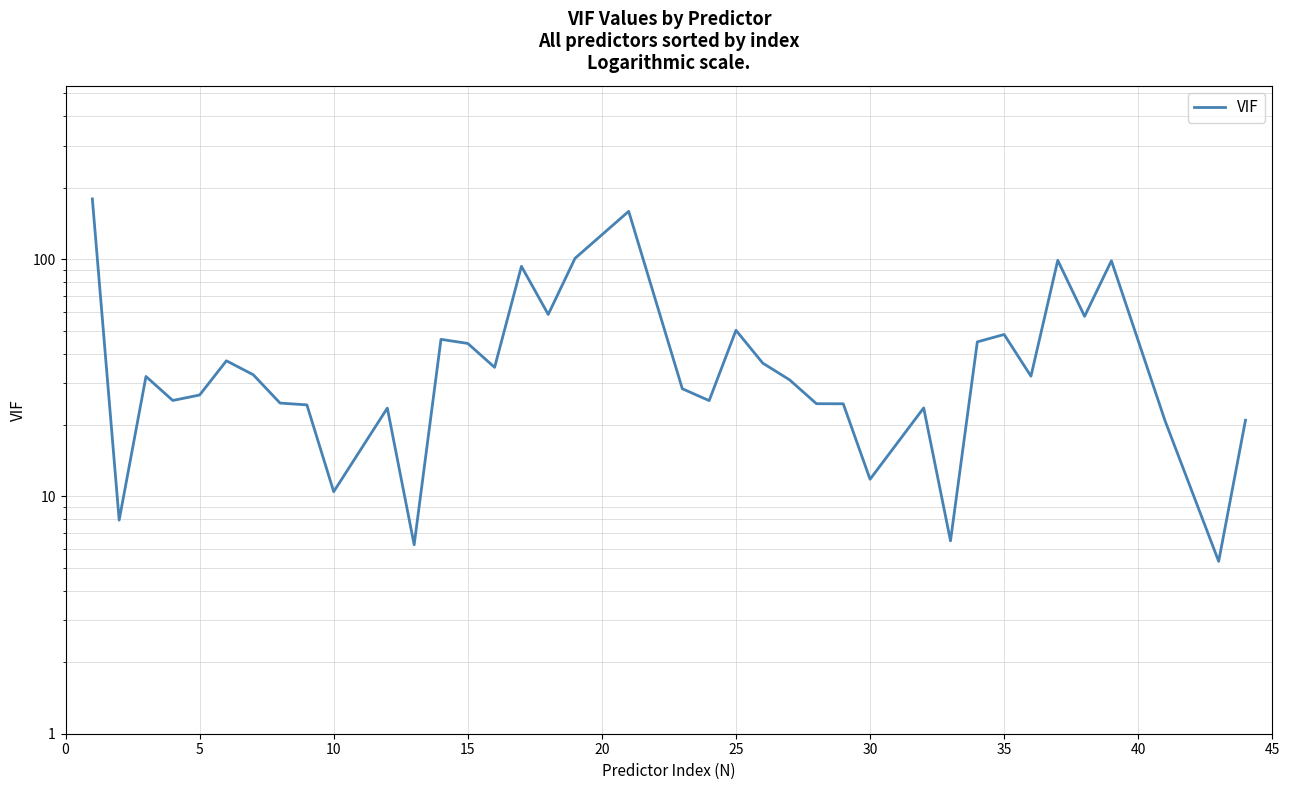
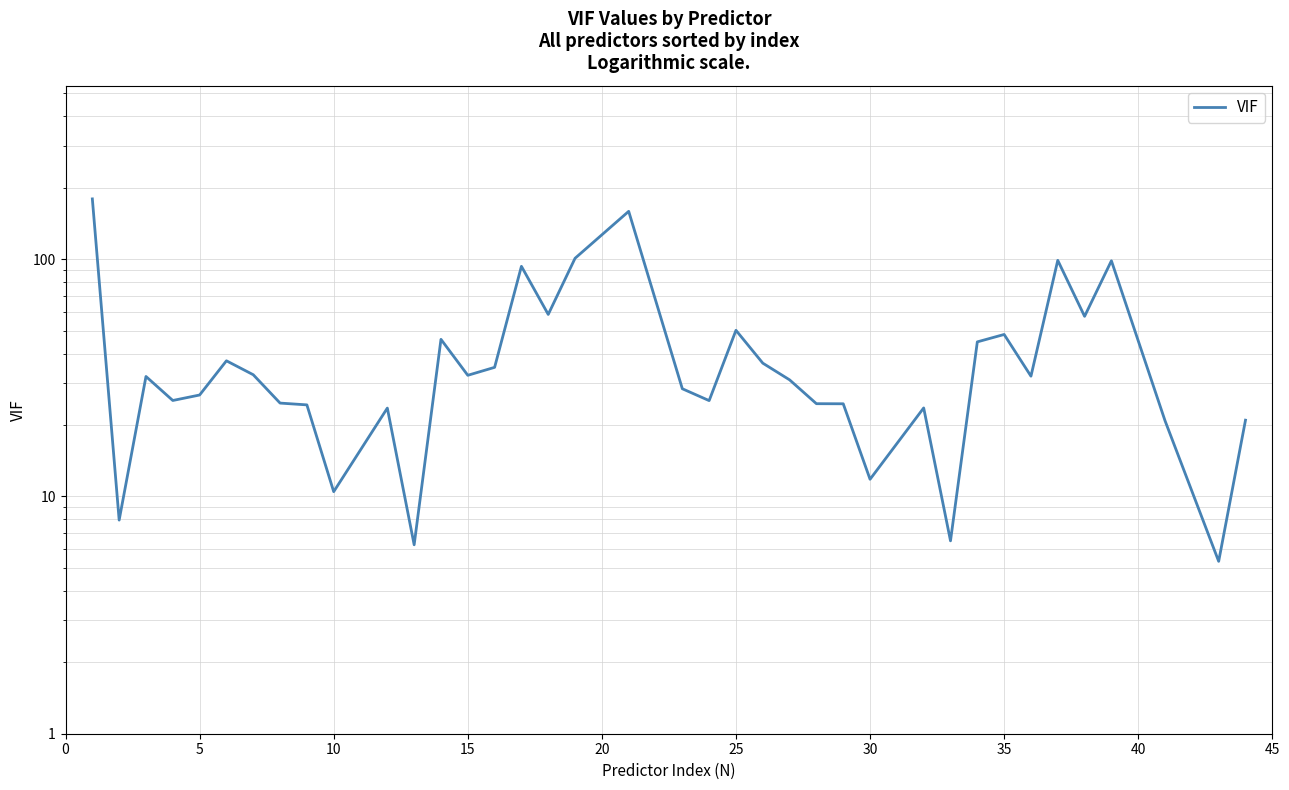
15: 44 -> 32
